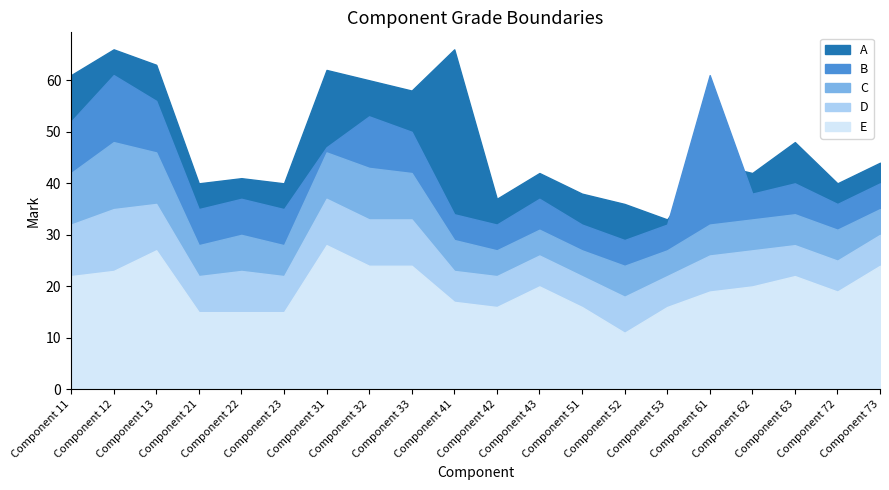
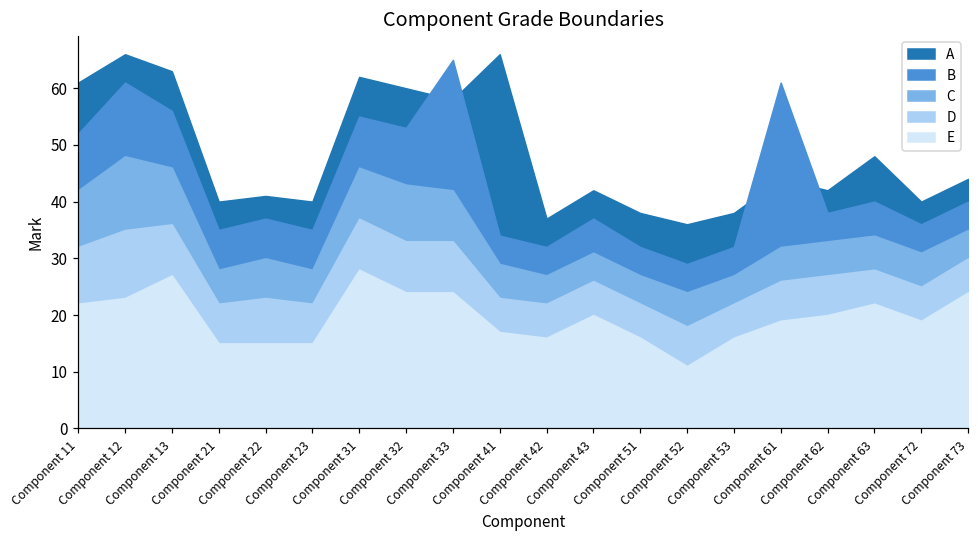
B, Component 31: 47 -> 55
B, Component 33: 50 -> 65
A, Component 53: 33 -> 38
